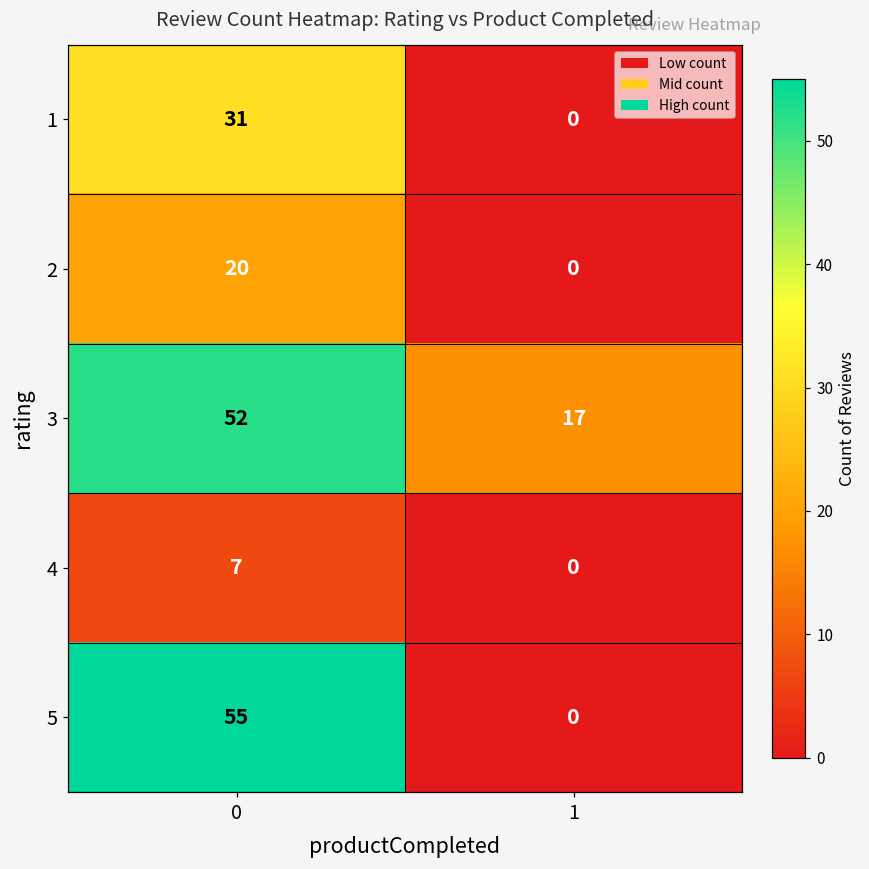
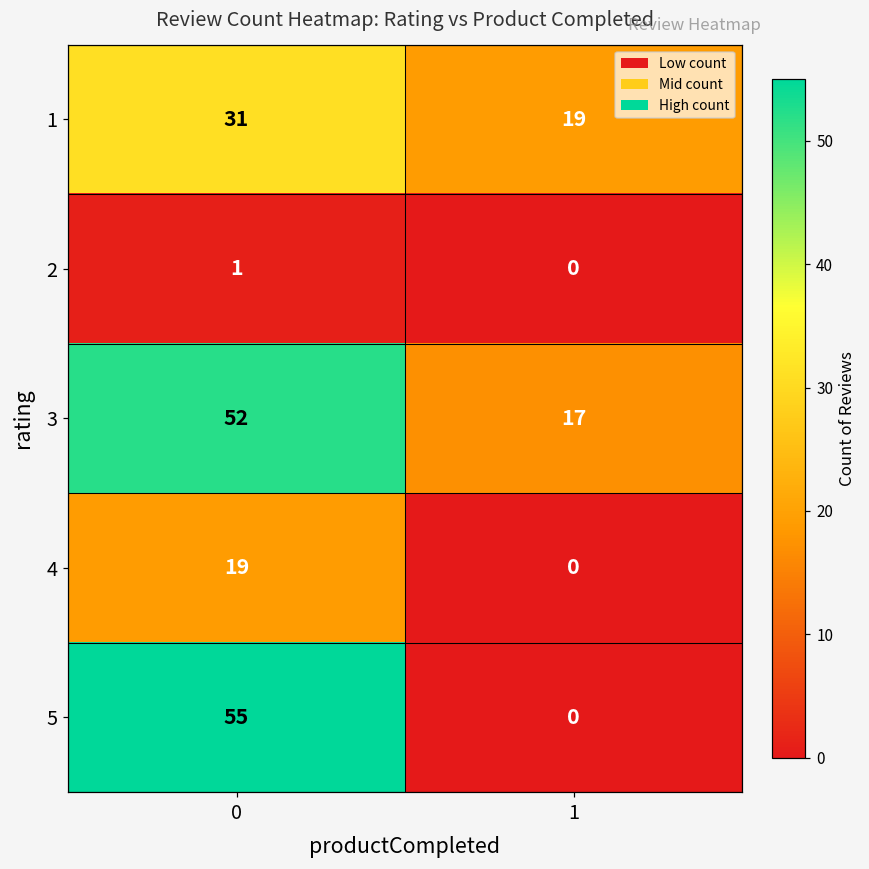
1, 1: 0 -> 19
2, 0: 20 -> 1
4, 0: 7 -> 19
